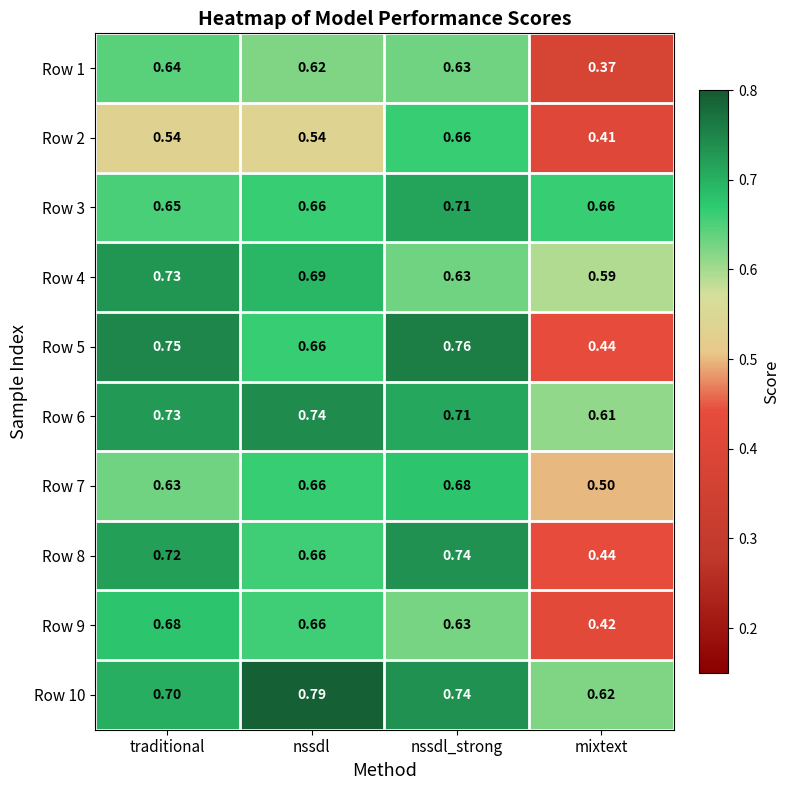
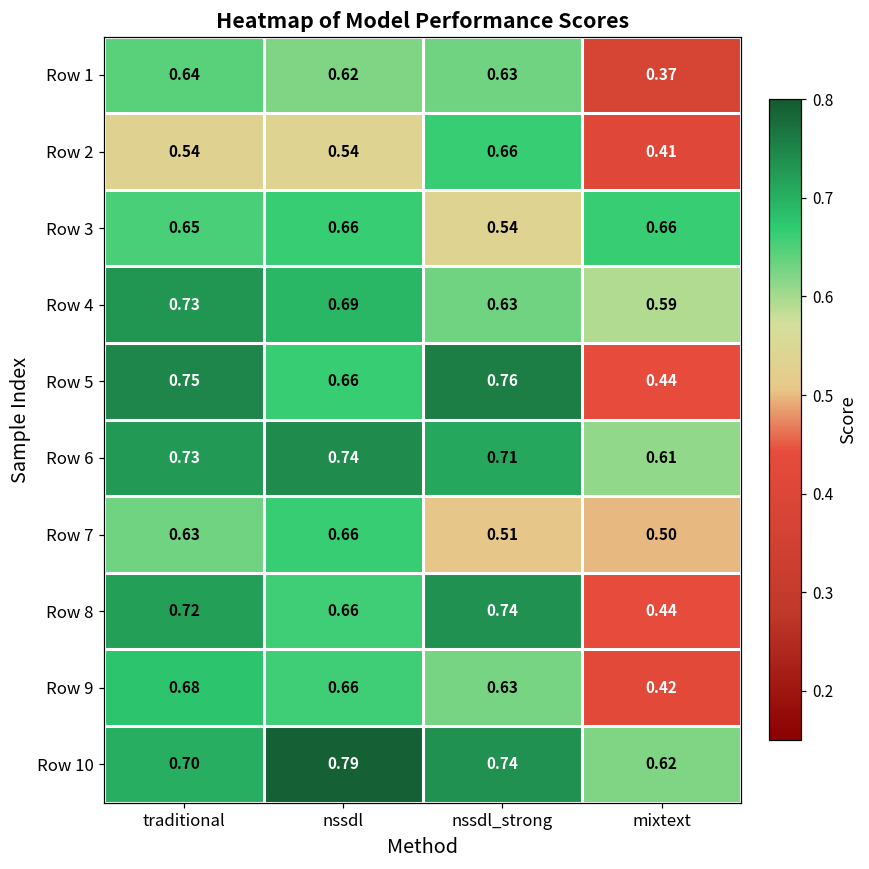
Row 3, nssdl_strong: 0.71 -> 0.54
Row 7, nssdl_strong: 0.68 -> 0.51
